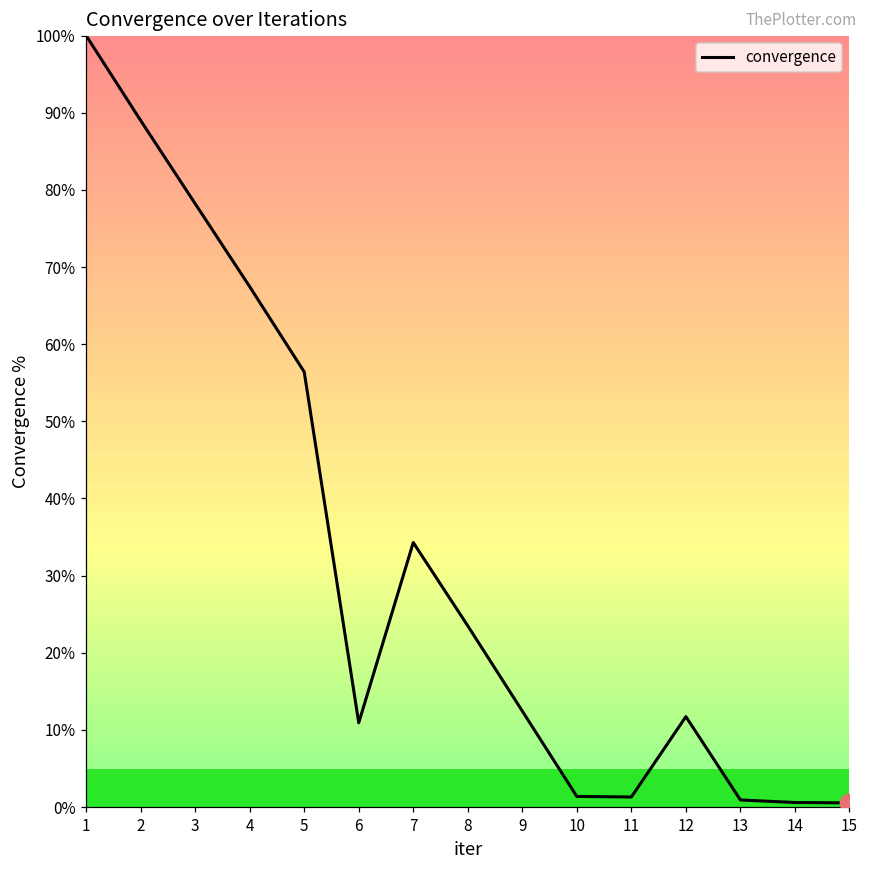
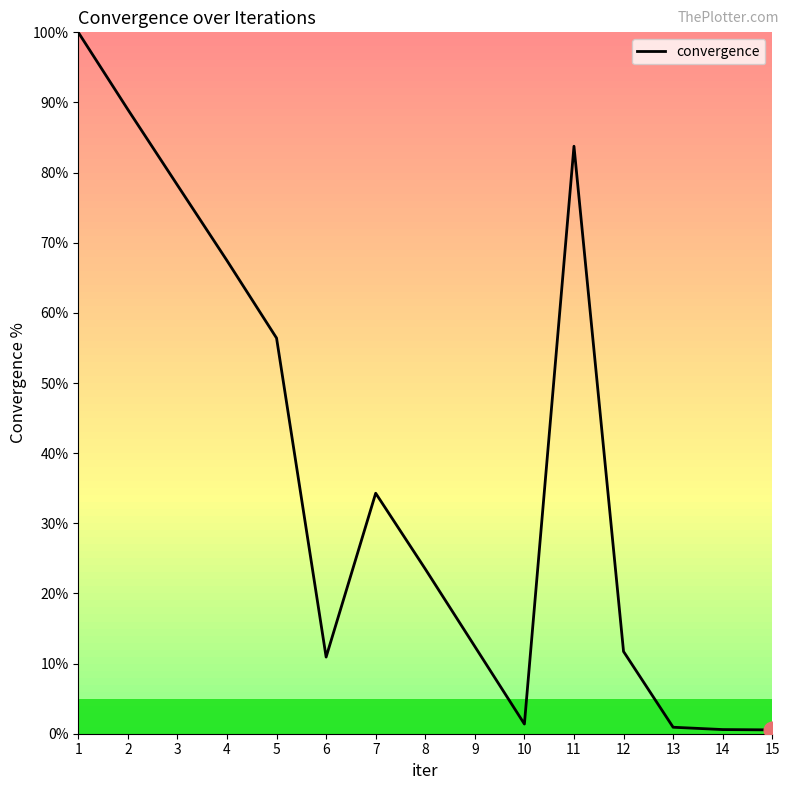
convergence, 11: 1% -> 84%
